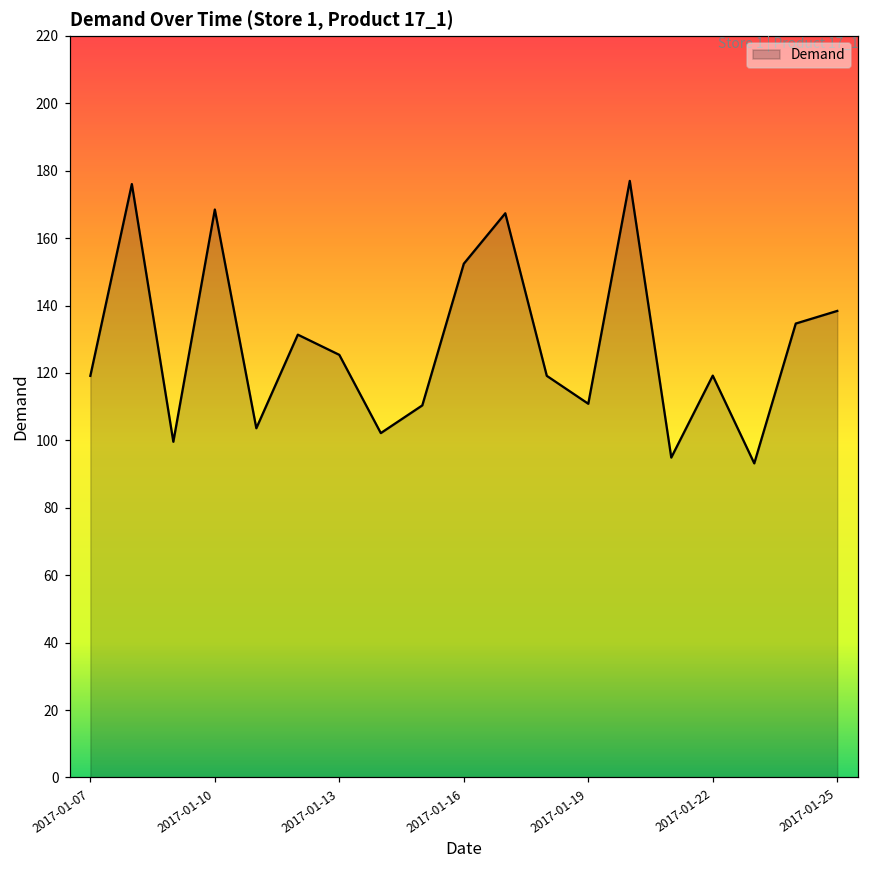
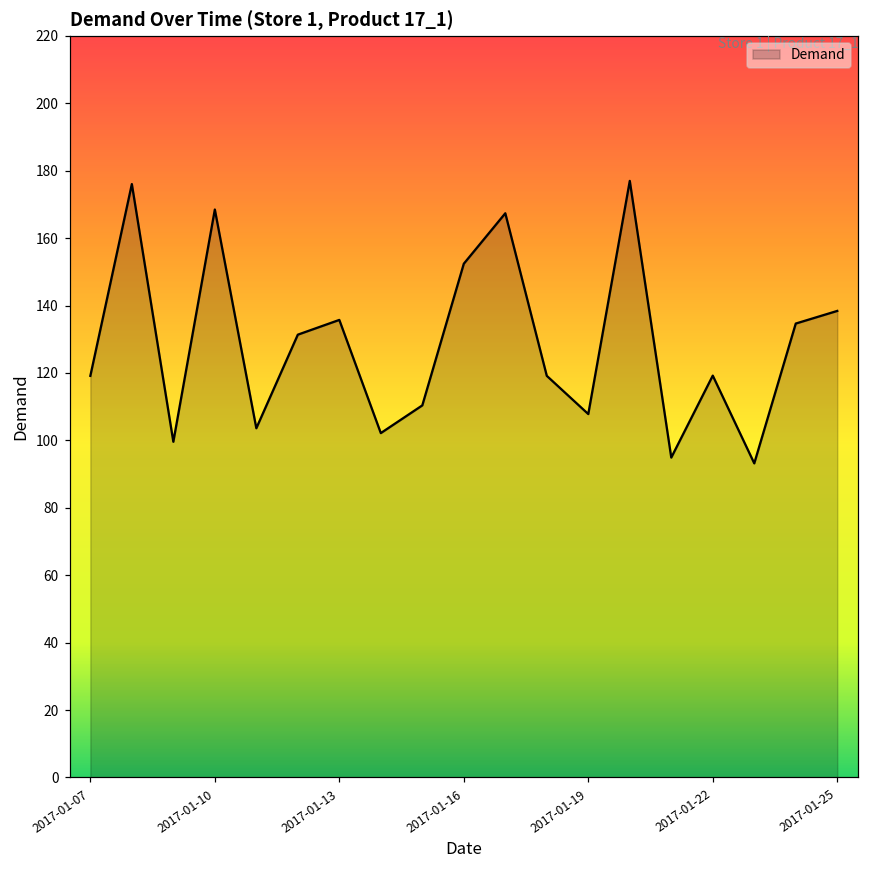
2017-01-13: 125 -> 136
2017-01-19: 111 -> 108
